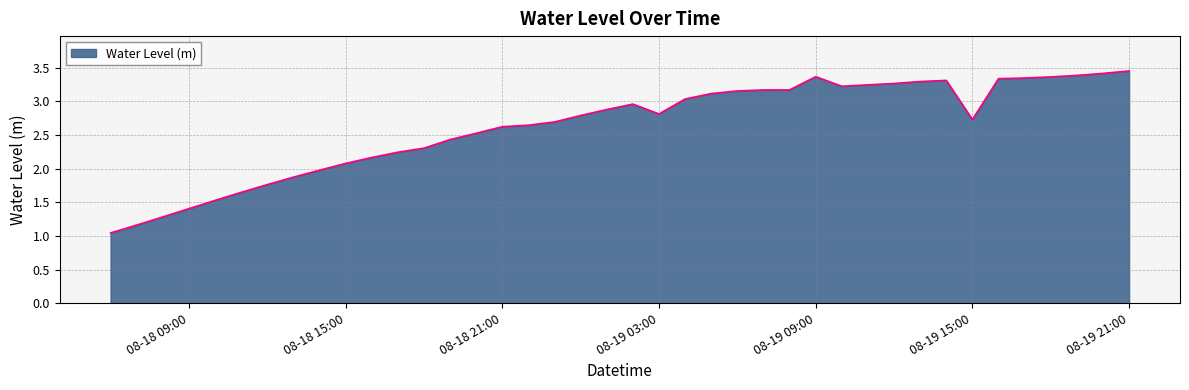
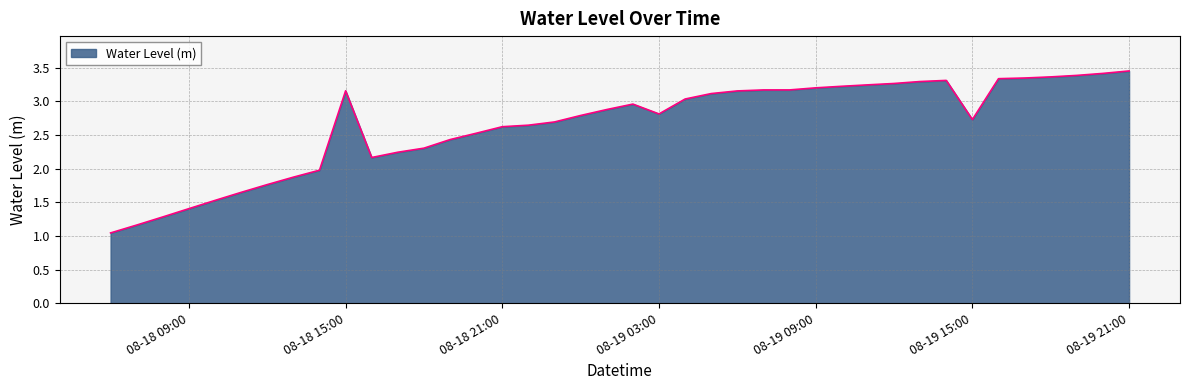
08-18 15:00: 2.1 -> 3.2
08-19 09:00: 3.4 -> 3.2
